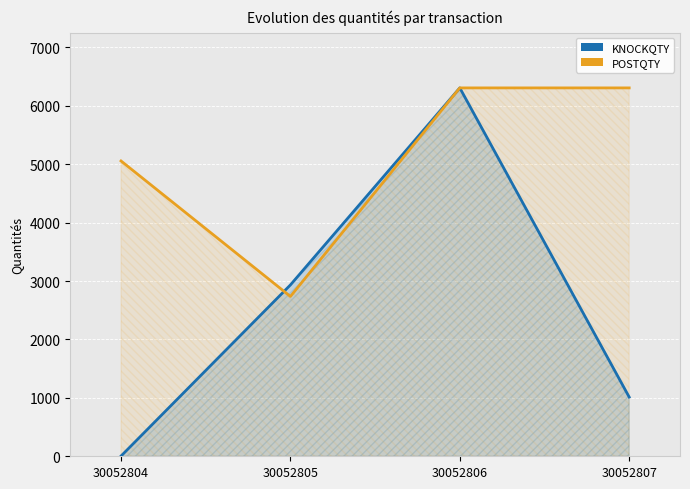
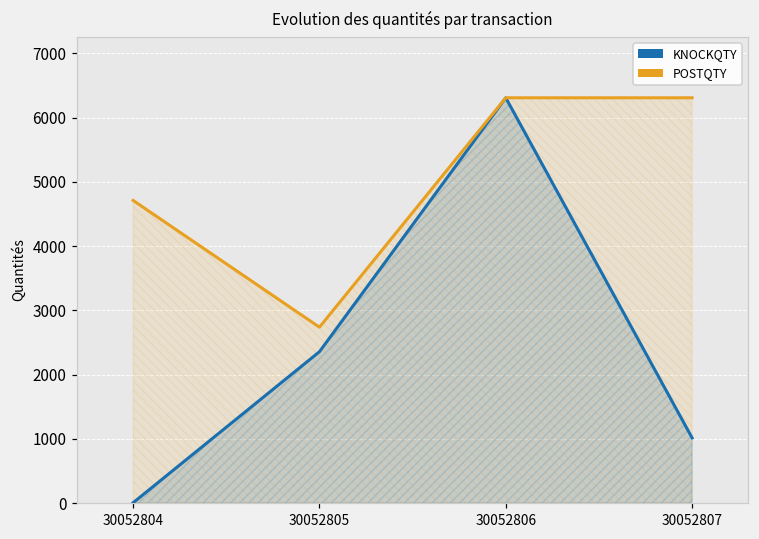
POSTQTY, 30052804: 5100 -> 4700
KNOCKQTY, 30052805: 2900 -> 2400
